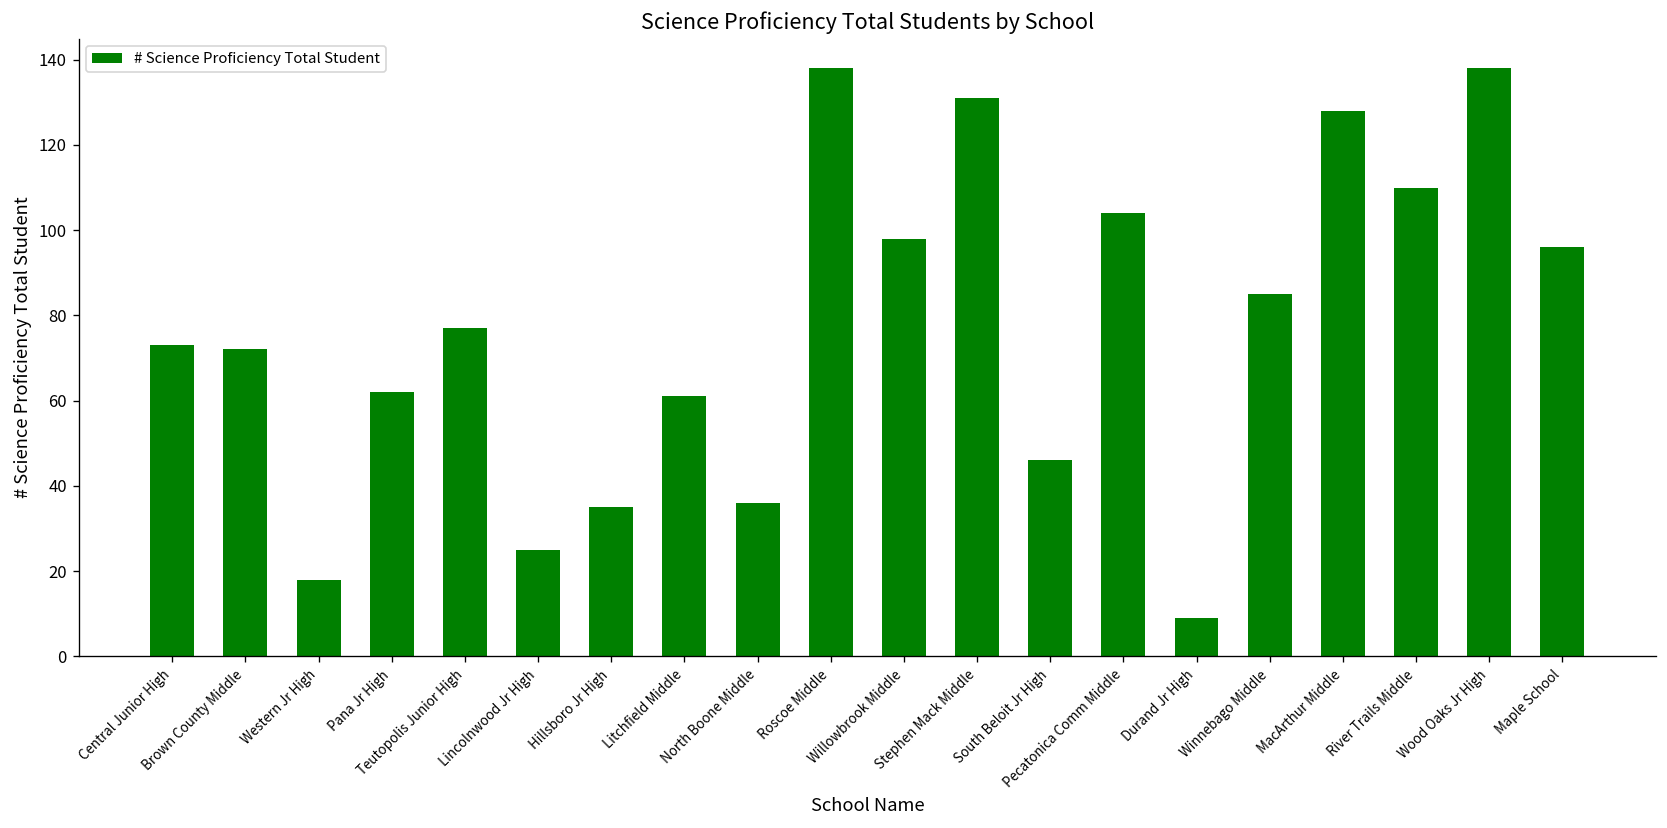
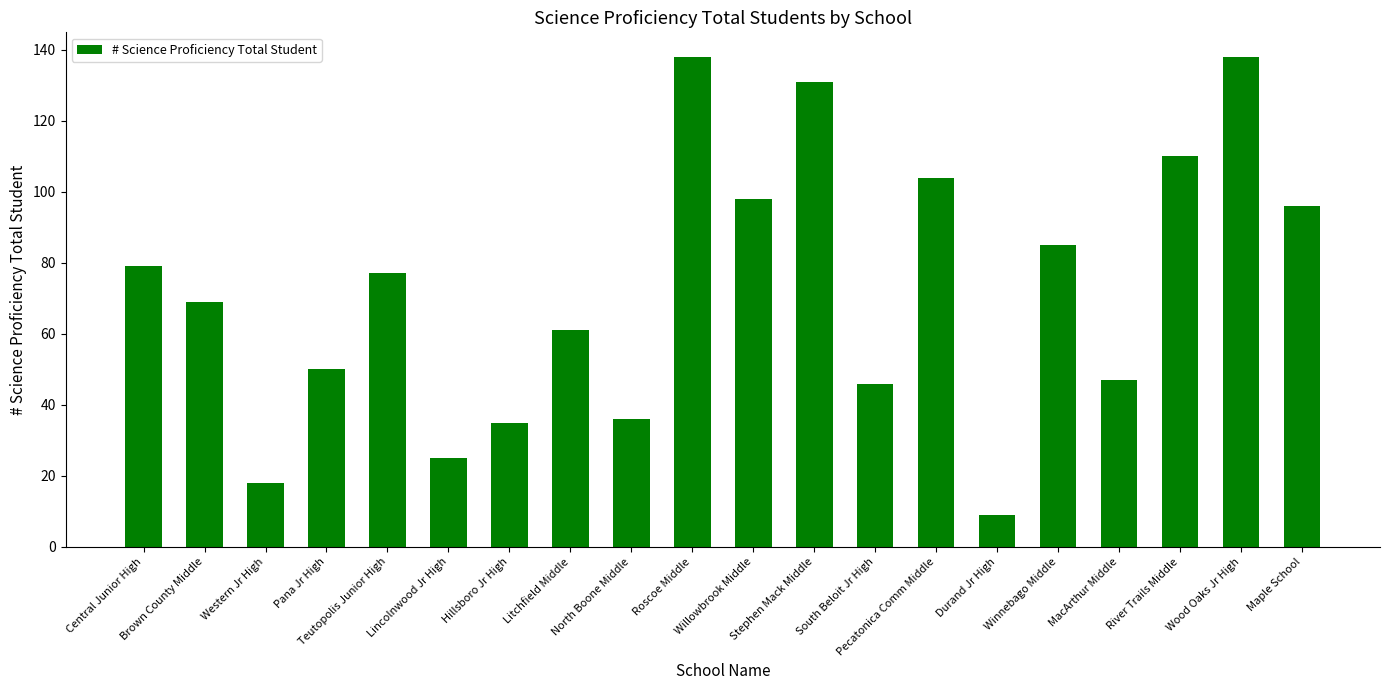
Central Junior High: 73 -> 79
Brown County Middle: 72 -> 69
Pana Jr High: 62 -> 50
MacArthur Middle: 128 -> 47
